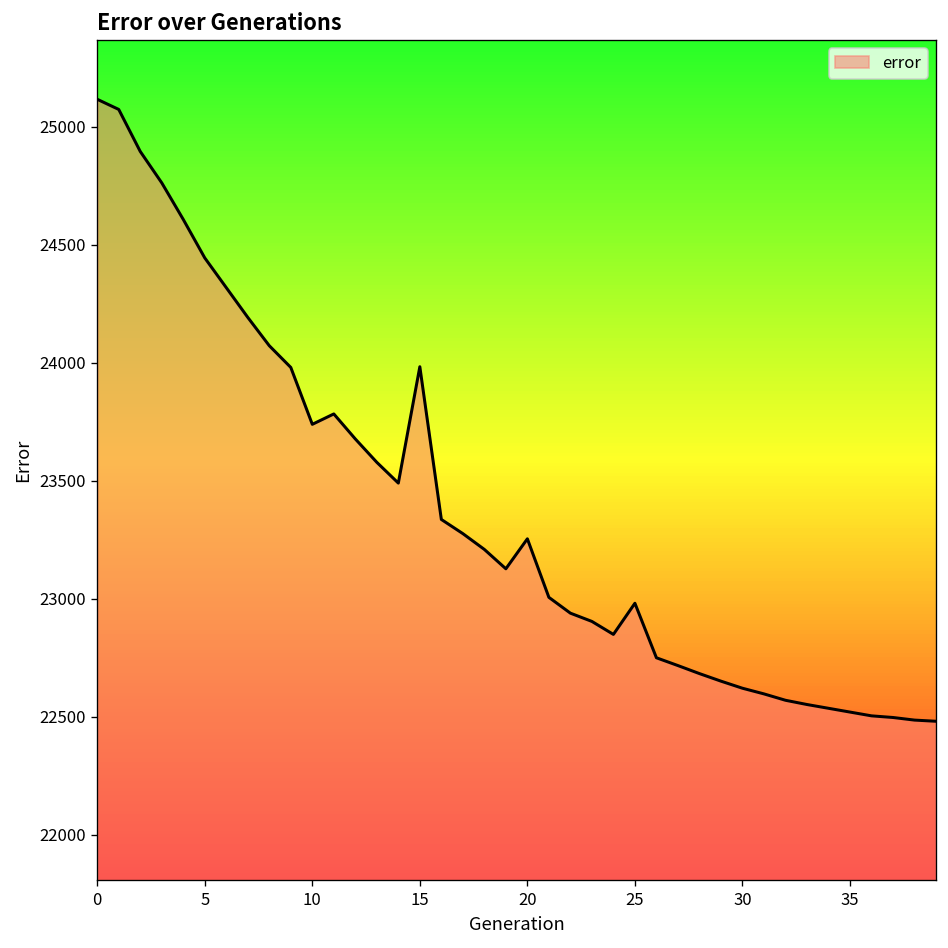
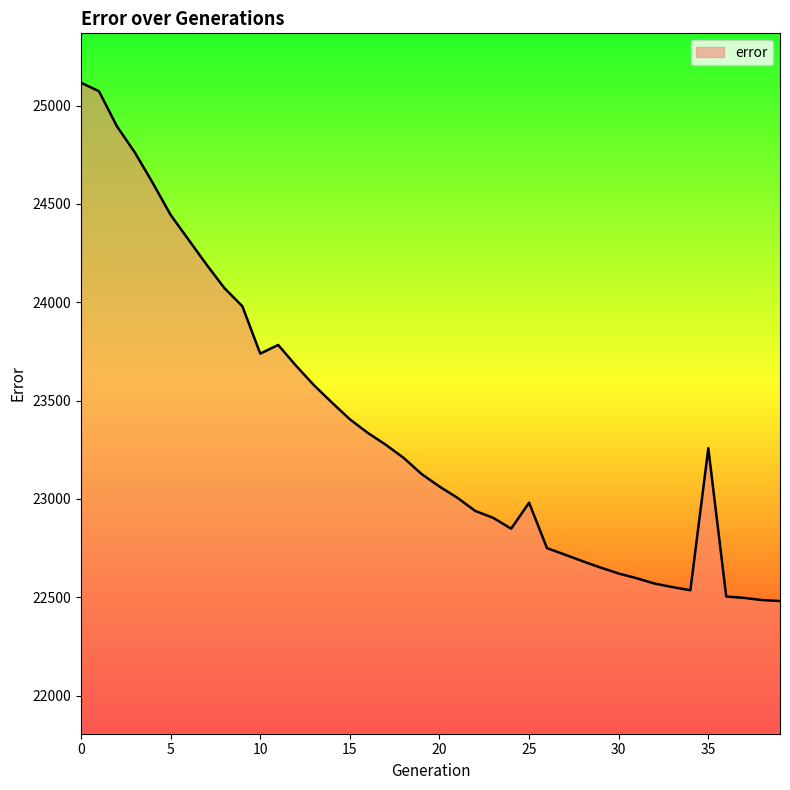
15: 23980 -> 23410
20: 23250 -> 23060
35: 22520 -> 23260
